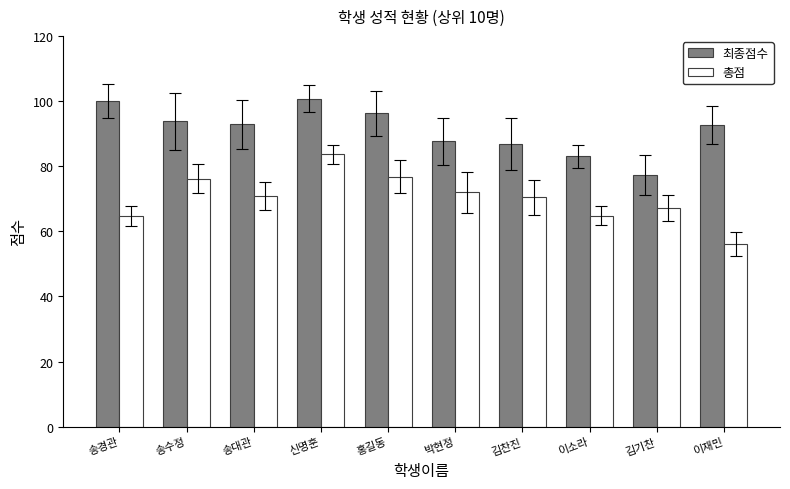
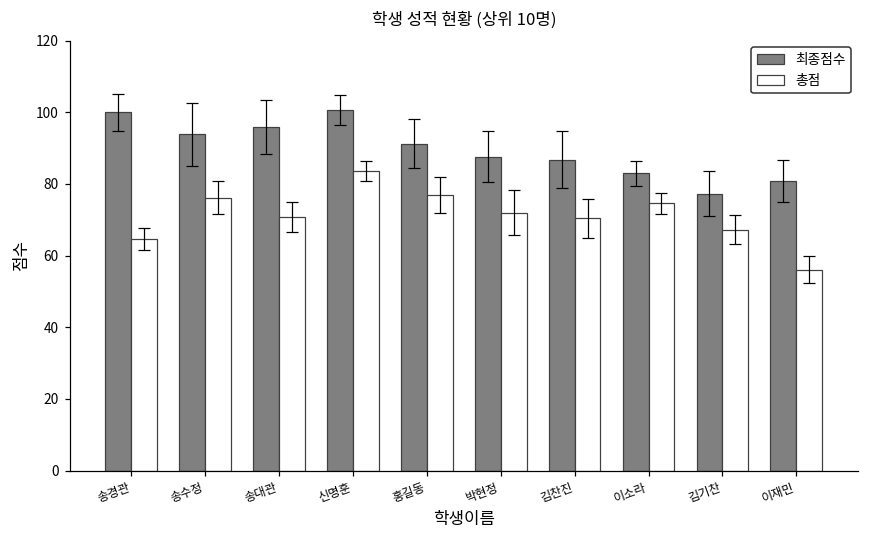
최종점수, 송대관: 93 -> 96
최종점수, 홍길동: 96 -> 91
총점, 이소라: 65 -> 75
최종점수, 이재민: 93 -> 81
